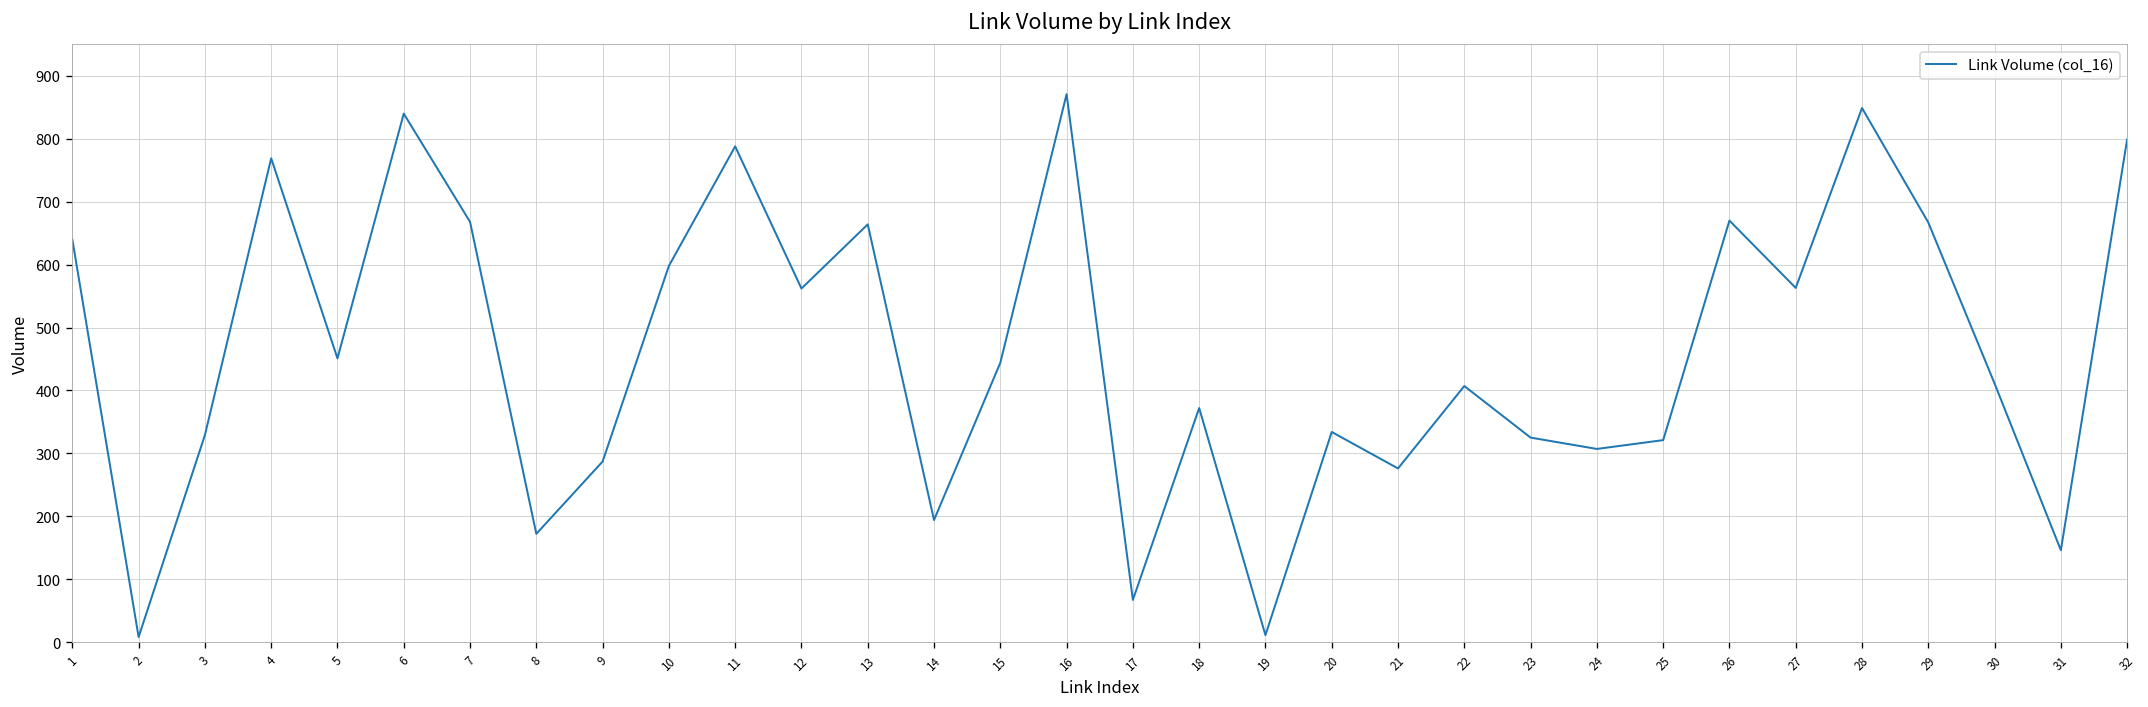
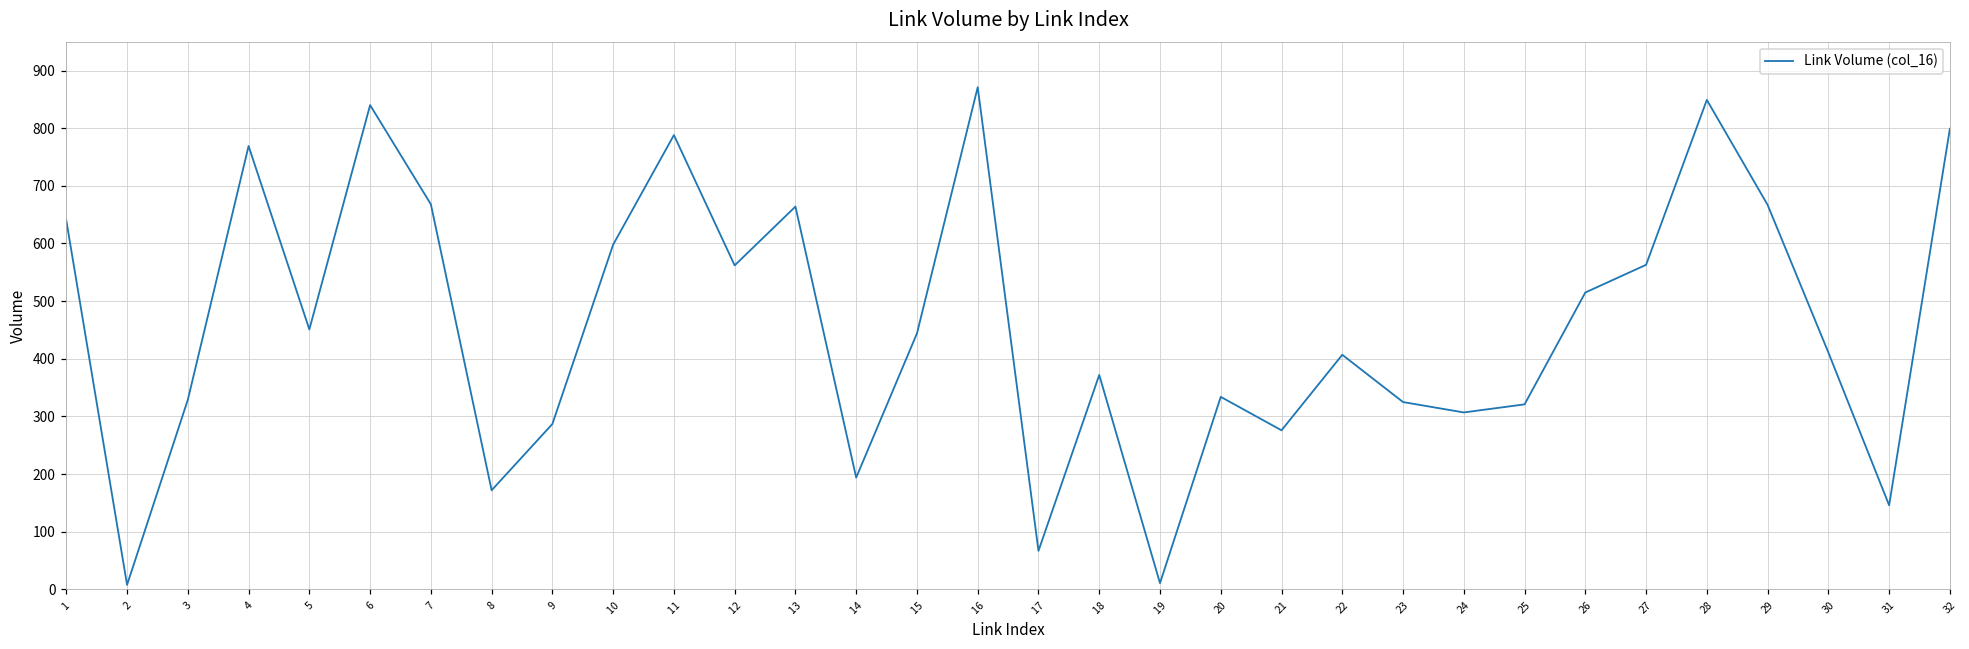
26: 670 -> 520
